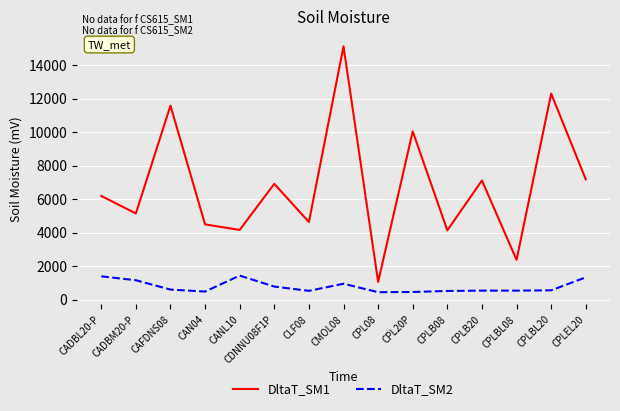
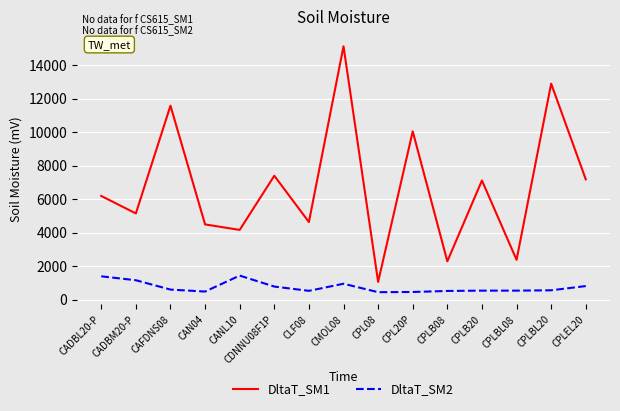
DltaT_SM1, CDNNU08F1P: 6900 -> 7400
DltaT_SM1, CPLB08: 4100 -> 2300
DltaT_SM1, CPLBL20: 12300 -> 12900
DltaT_SM2, CPLEL20: 1300 -> 800
